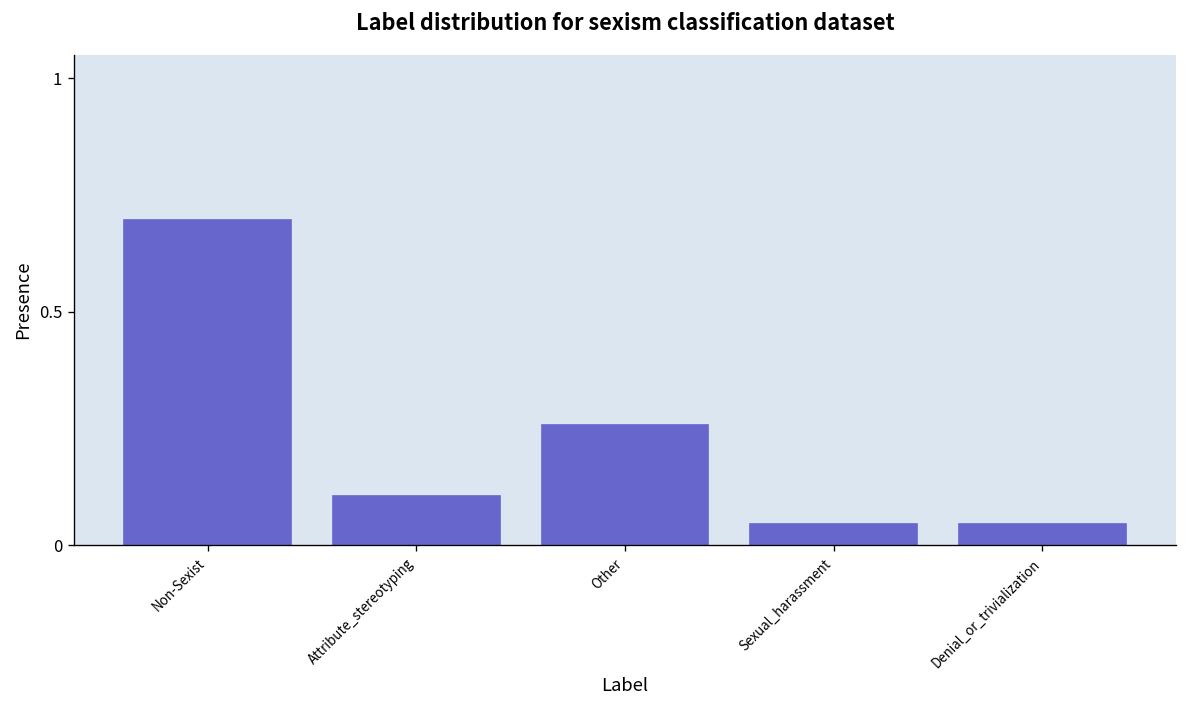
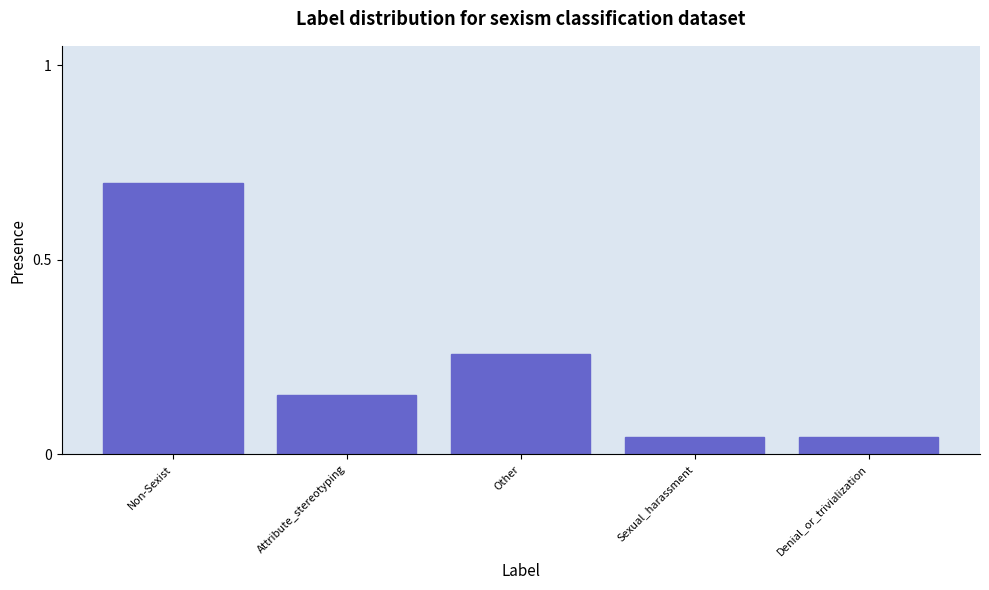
Attribute_stereotyping: 0.11 -> 0.15
